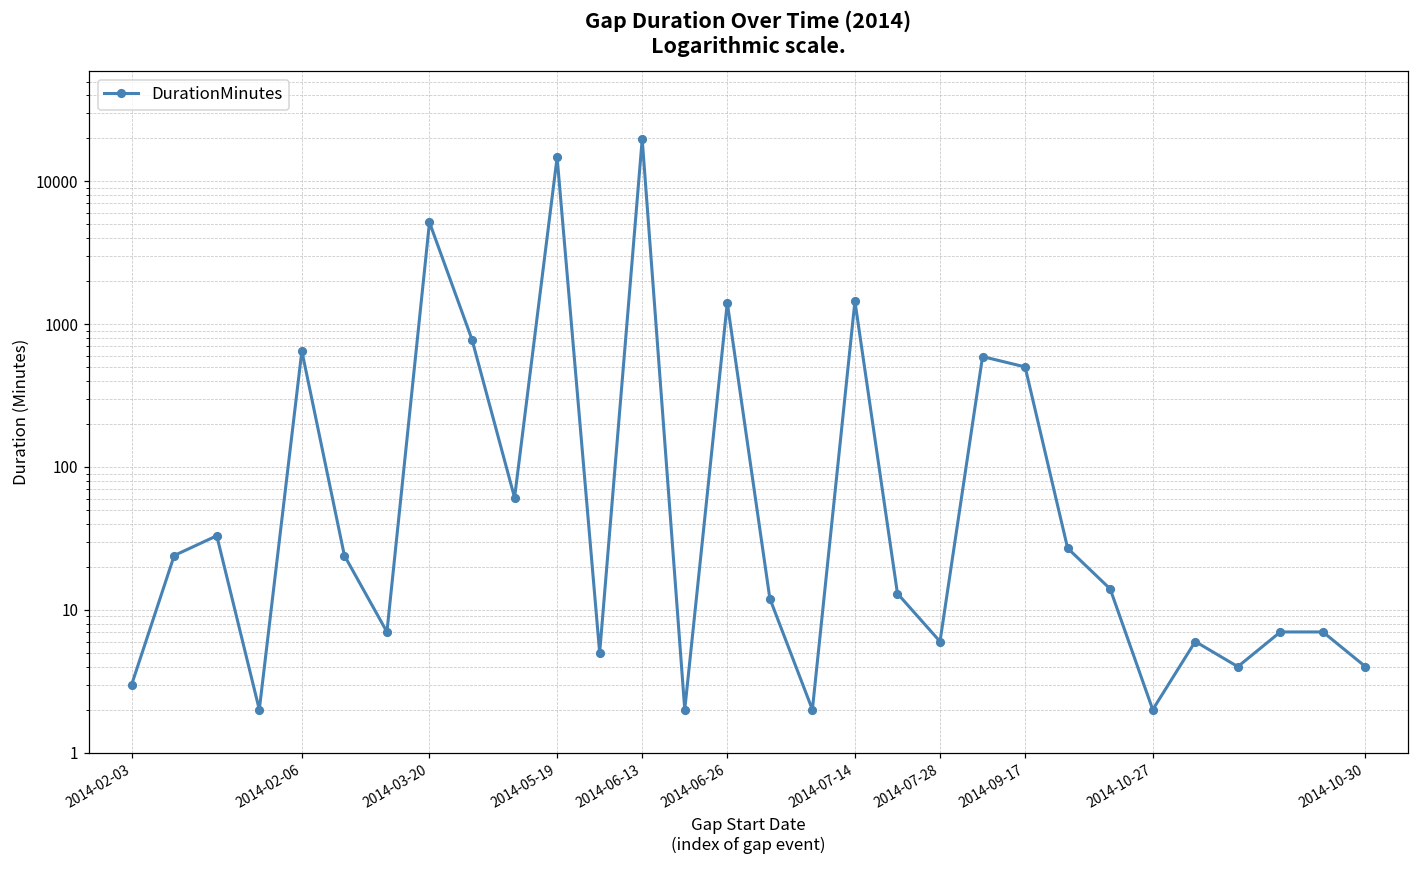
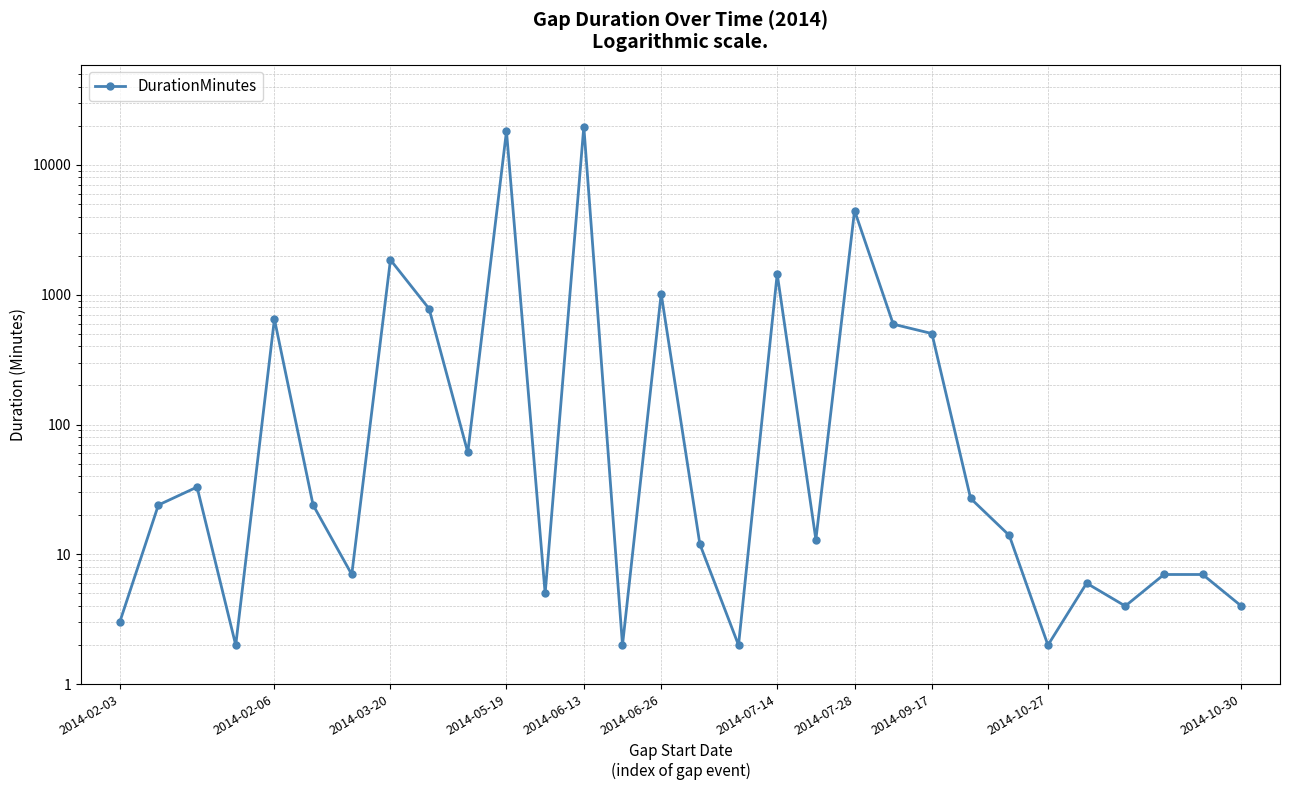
2014-03-20: 5200 -> 1900
2014-05-19: 15000 -> 18000
2014-06-26: 1400 -> 1000
2014-07-28: 6 -> 4400
